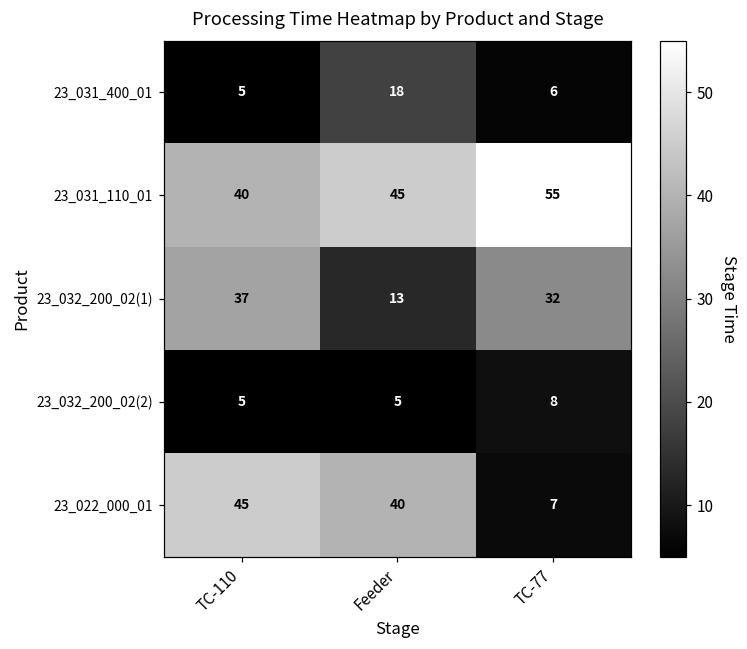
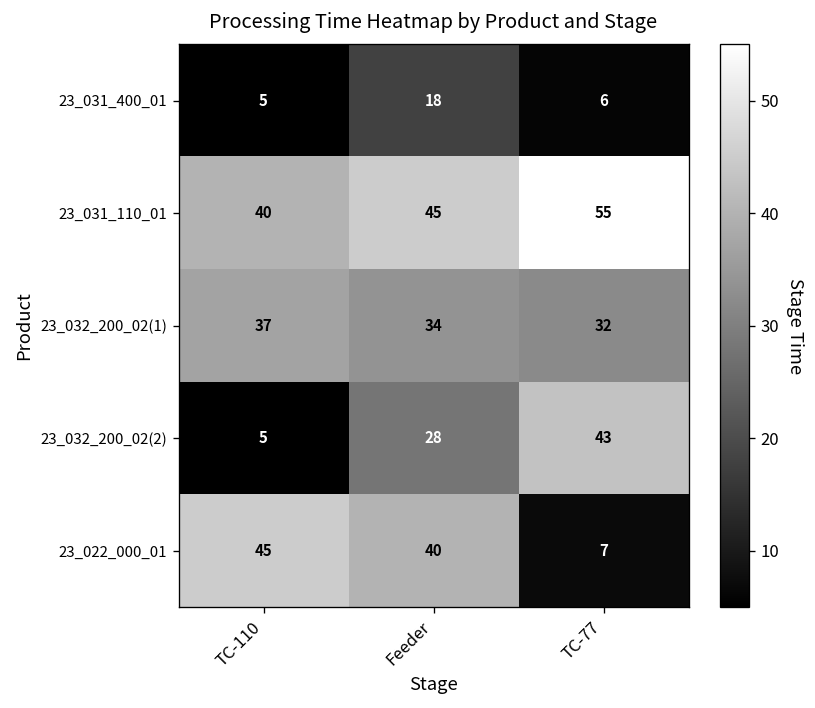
23_032_200_02(1), Feeder: 13 -> 34
23_032_200_02(2), Feeder: 5 -> 28
23_032_200_02(2), TC-77: 8 -> 43
